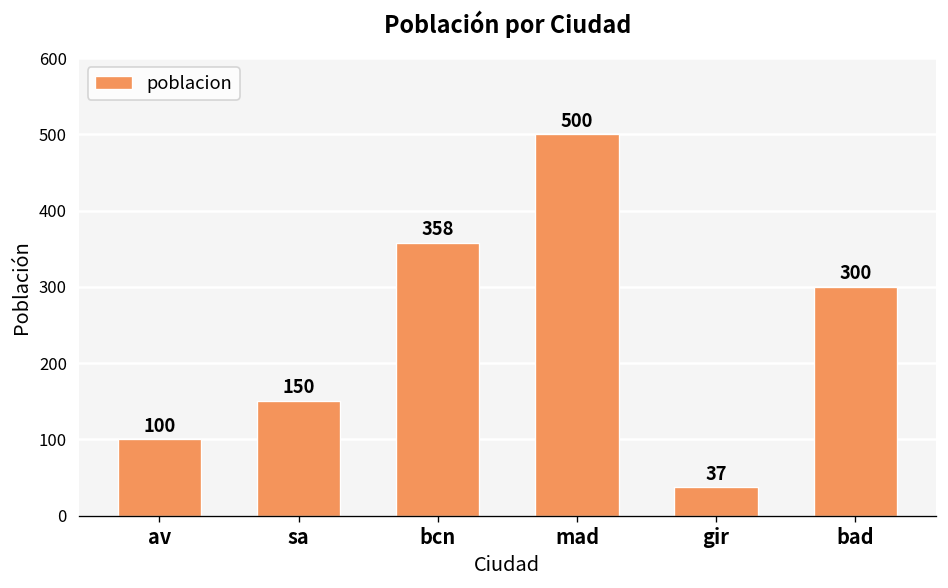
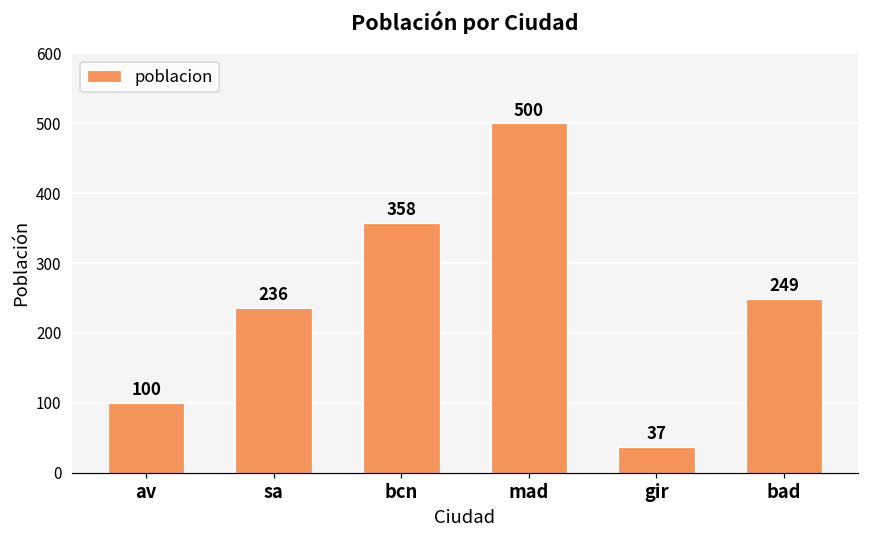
sa: 150 -> 236
bad: 300 -> 249
